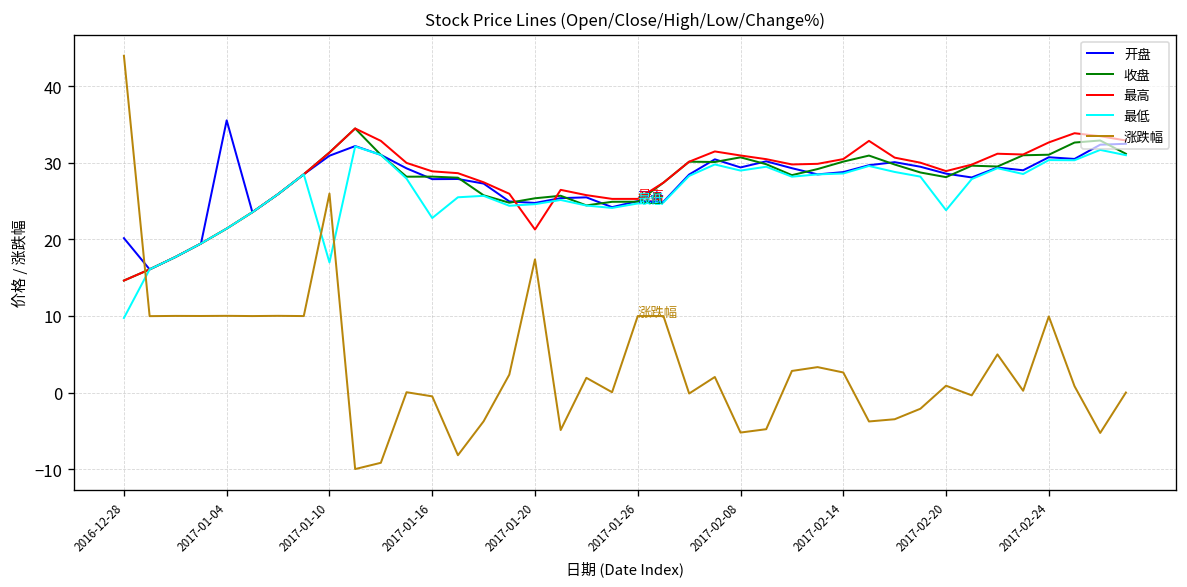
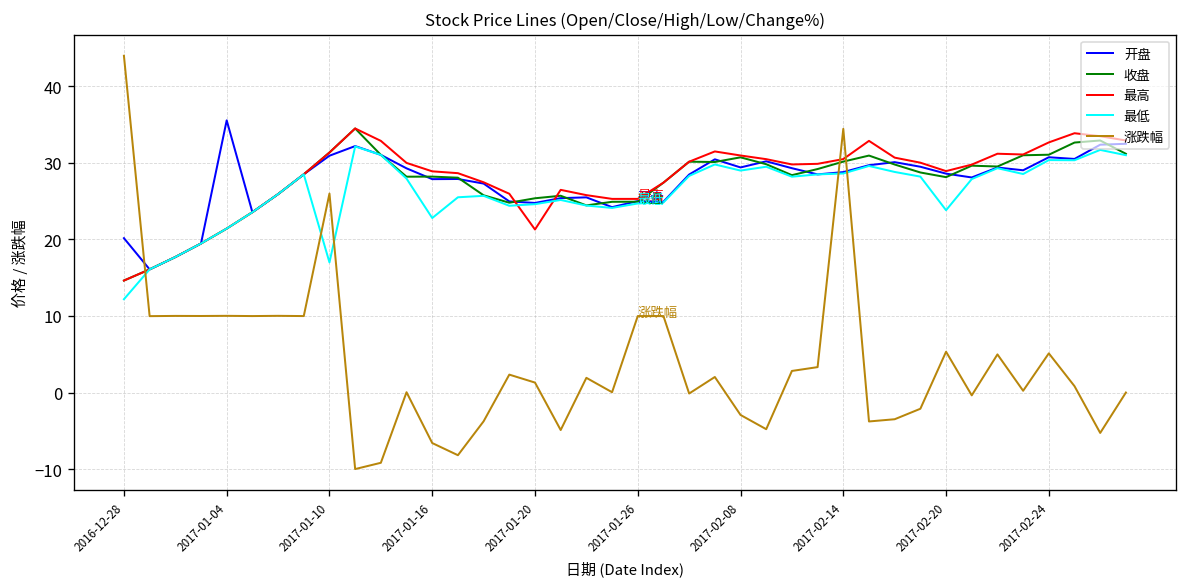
最低, 2016-12-28: 10 -> 12
涨跌幅, 2017-01-16: -1 -> -7
涨跌幅, 2017-01-20: 17 -> 1
涨跌幅, 2017-02-08: -5 -> -3
涨跌幅, 2017-02-14: 3 -> 34
涨跌幅, 2017-02-20: 1 -> 5
涨跌幅, 2017-02-24: 10 -> 5
